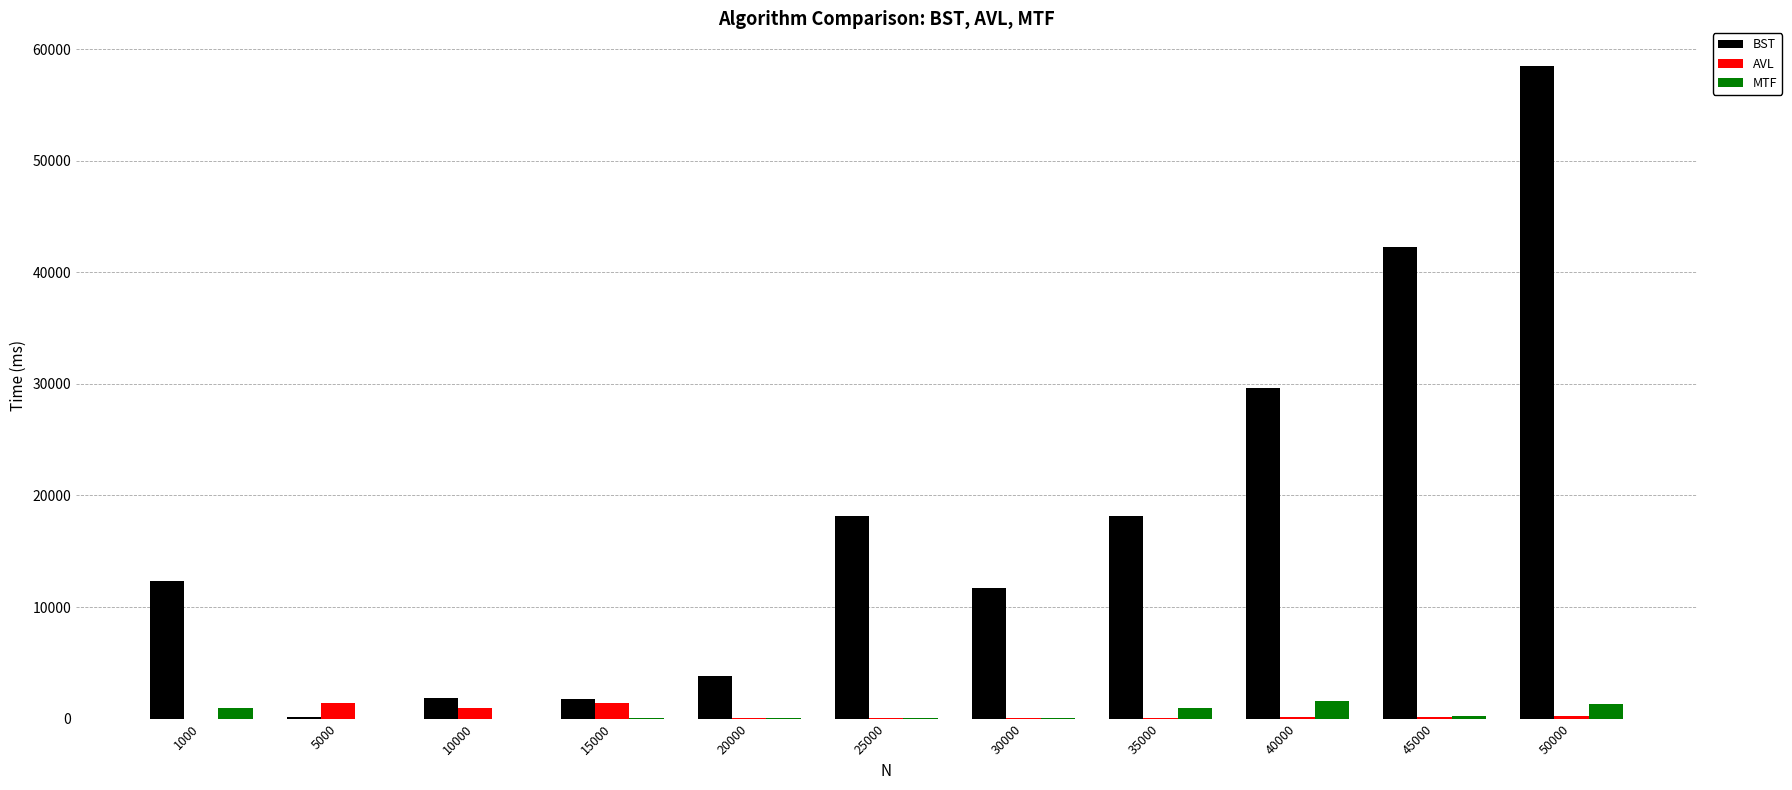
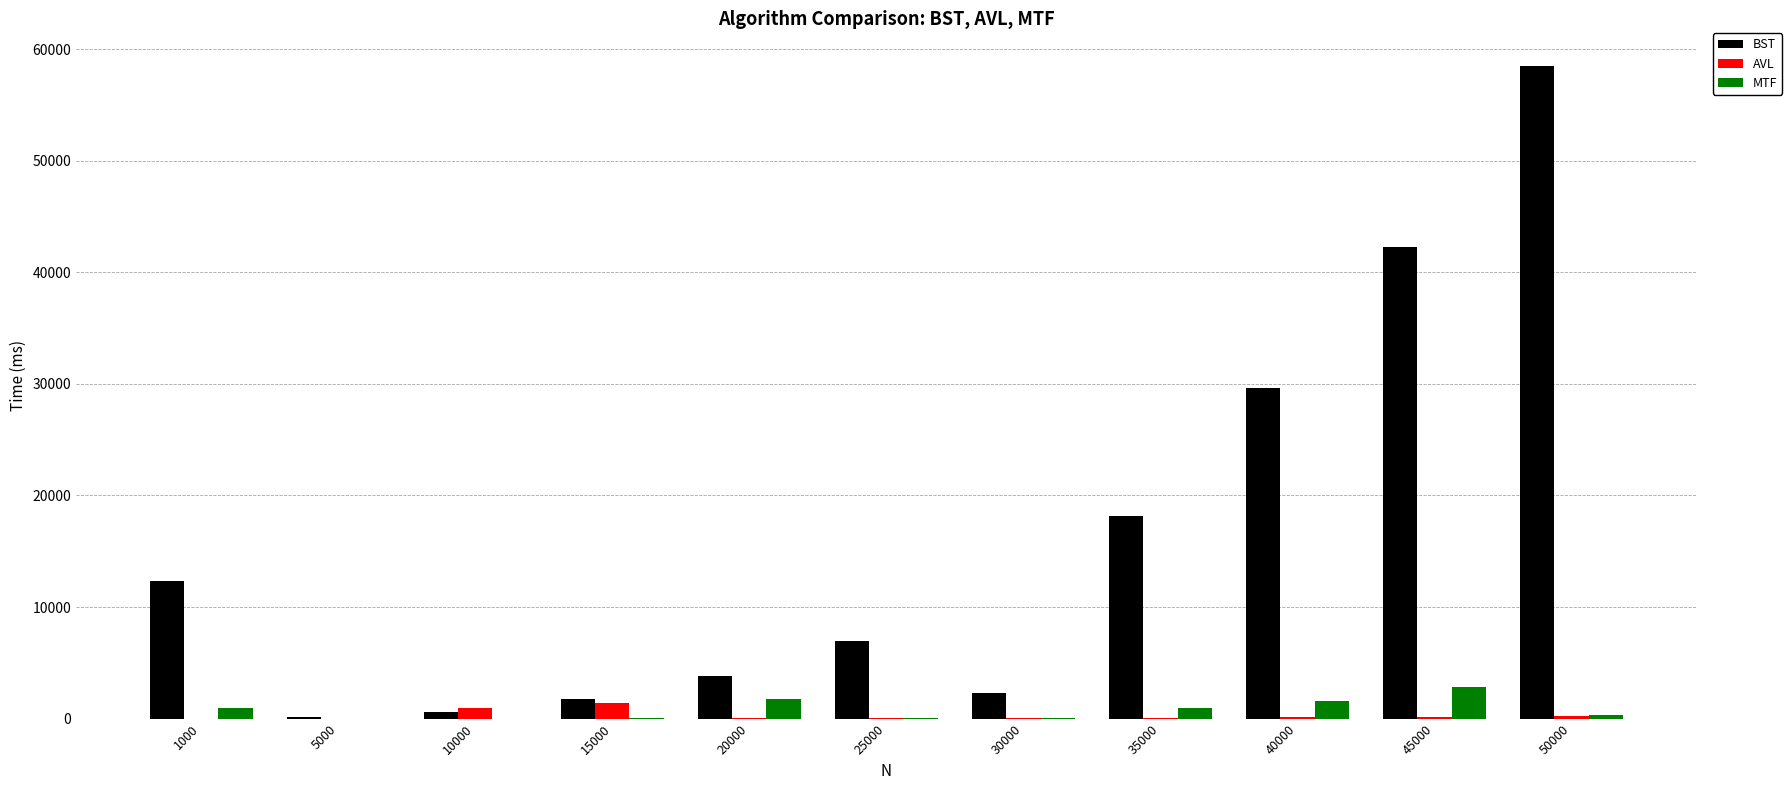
AVL, 5000: 1400 -> 0
BST, 10000: 1900 -> 600
MTF, 20000: 0 -> 1800
BST, 25000: 18200 -> 6900
BST, 30000: 11700 -> 2300
MTF, 45000: 200 -> 2800
MTF, 50000: 1300 -> 300
